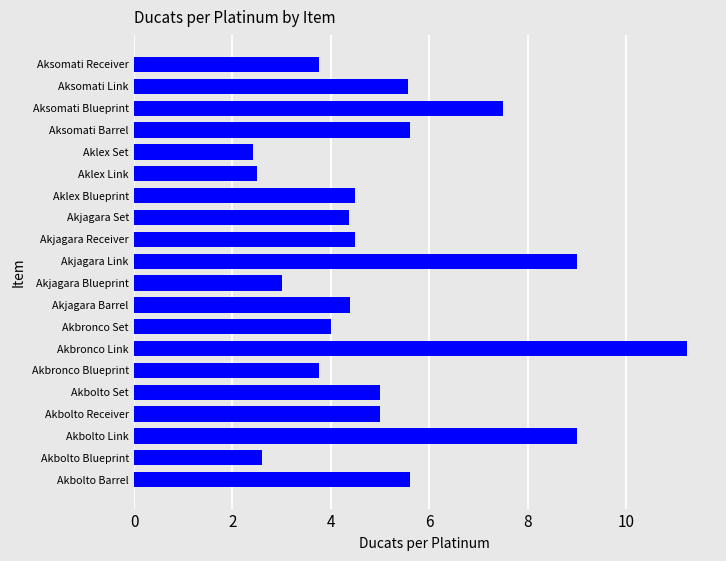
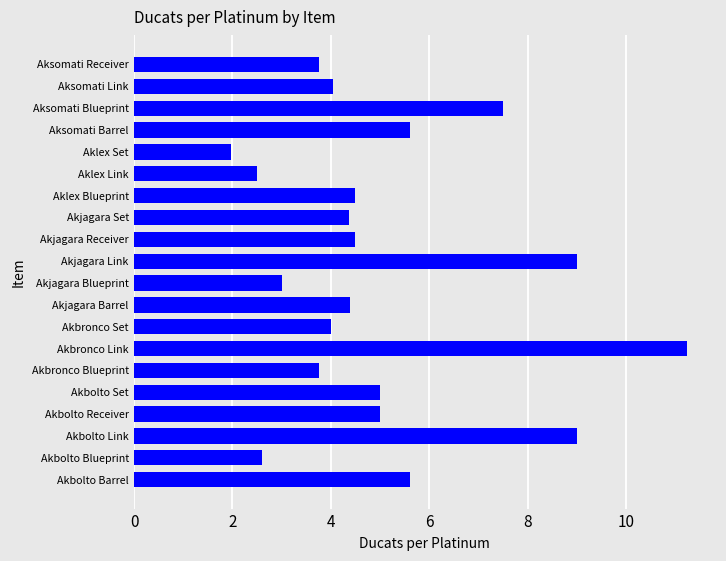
Aksomati Link: 5.6 -> 4.0
Aklex Set: 2.4 -> 2.0
